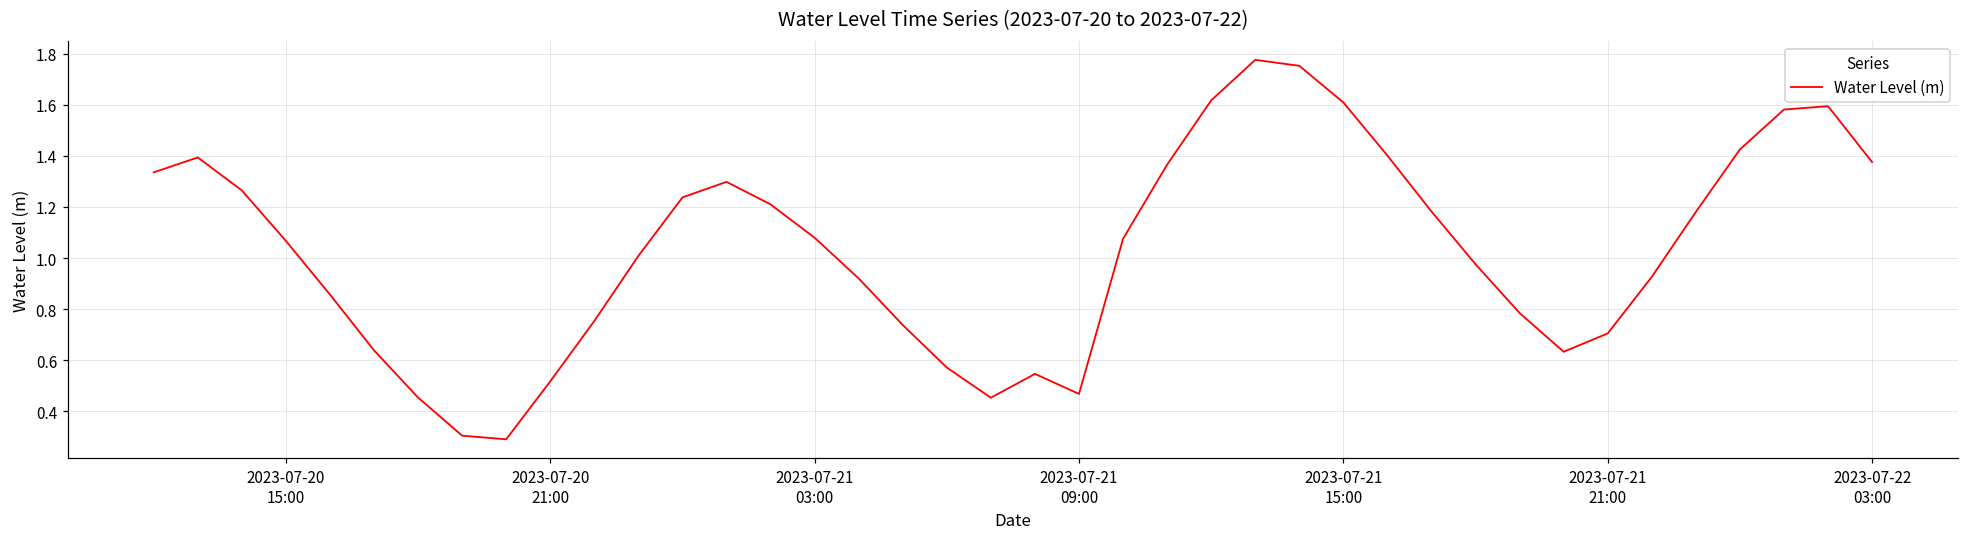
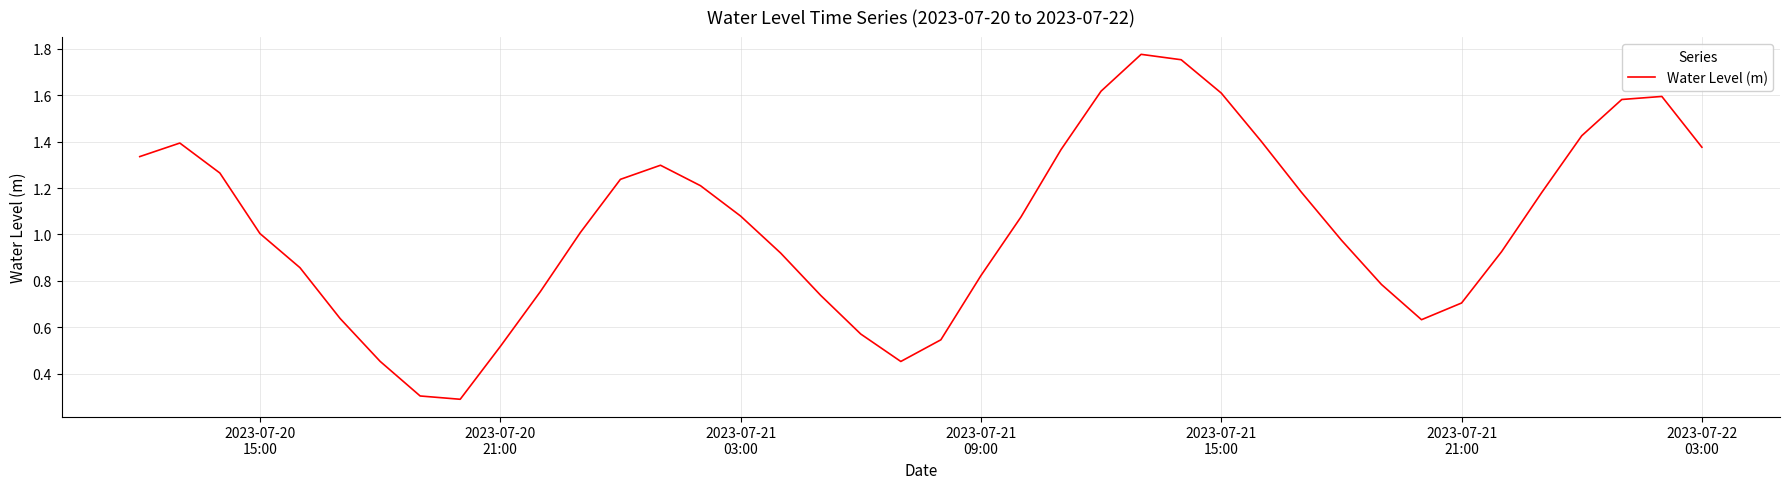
2023-07-20 15:00: 1.07 -> 1.00
2023-07-21 09:00: 0.47 -> 0.82
